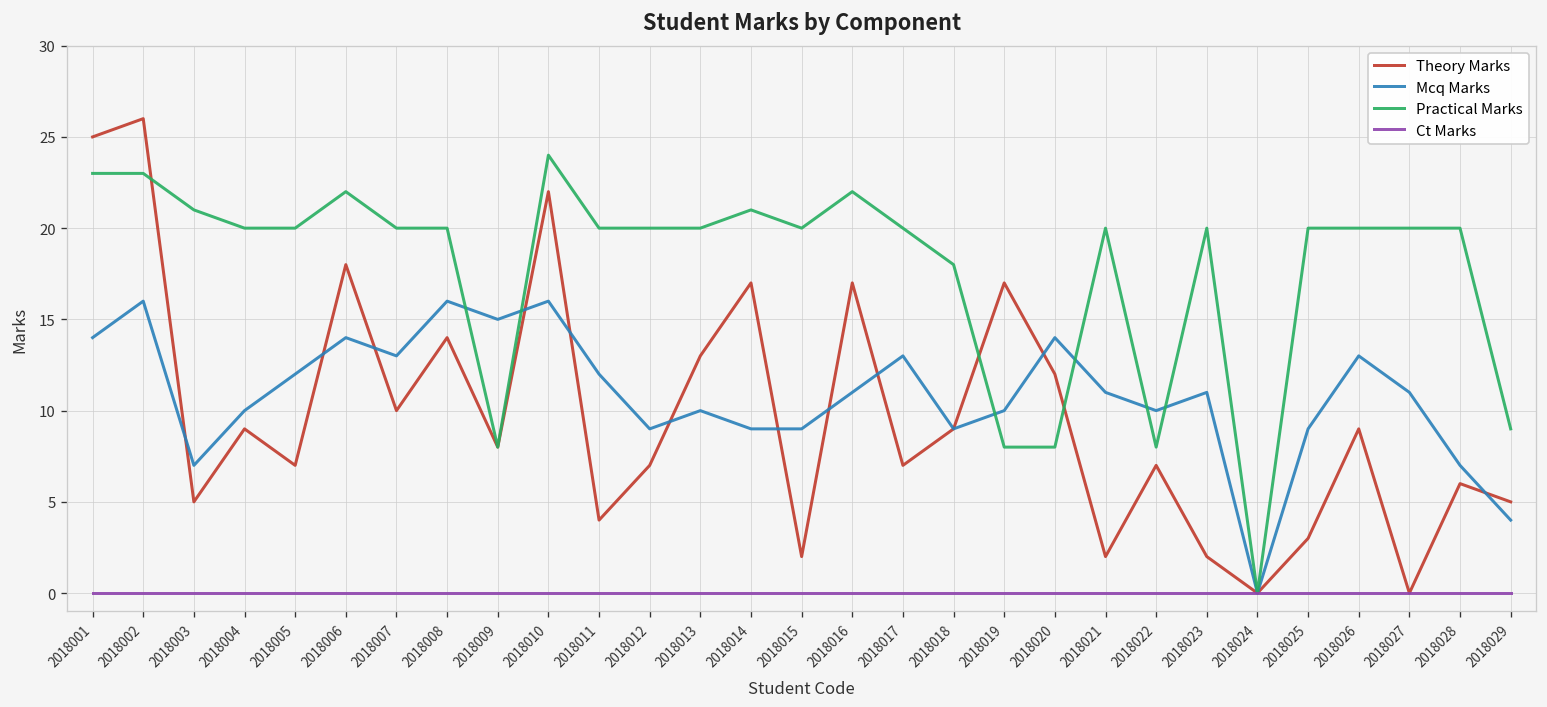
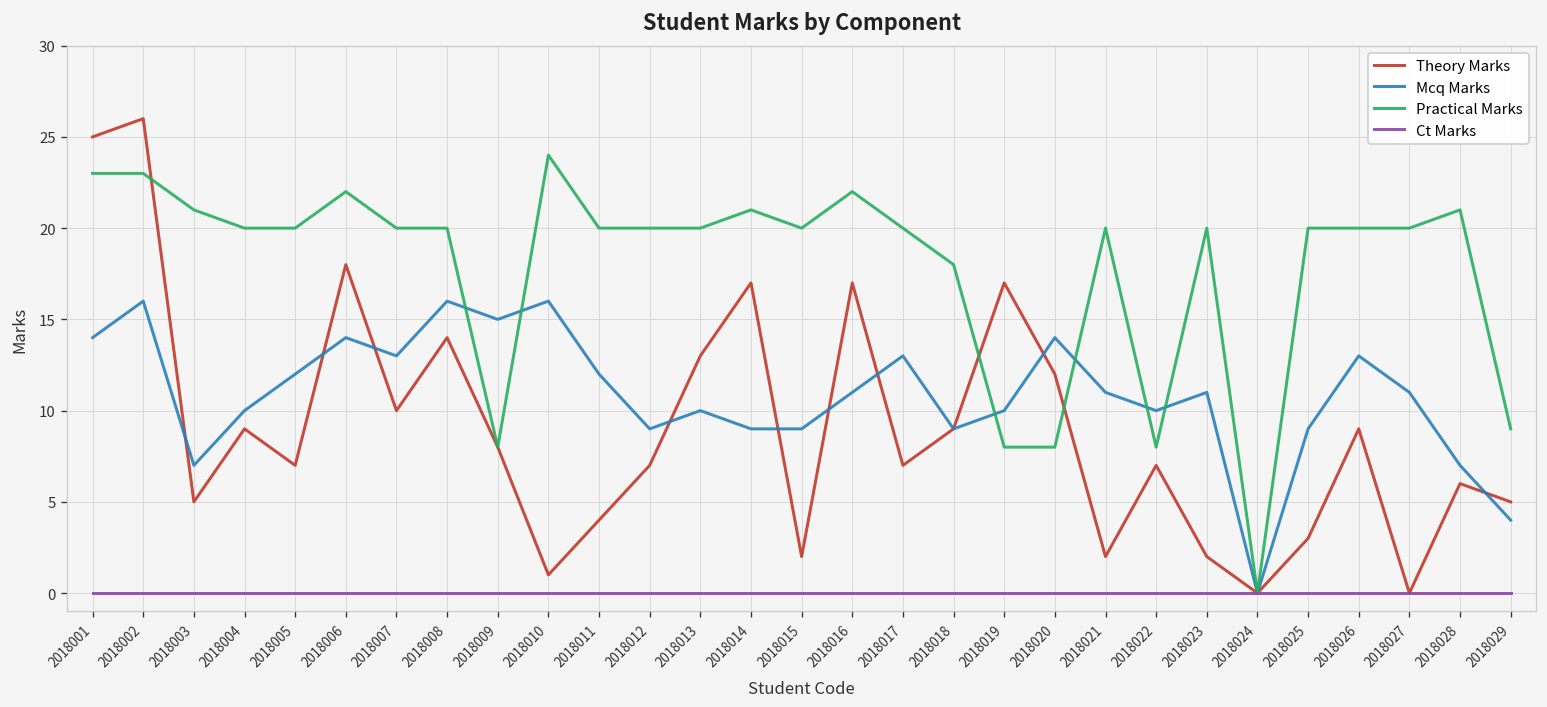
Theory Marks, 2018010: 22 -> 1
Practical Marks, 2018028: 20 -> 21
